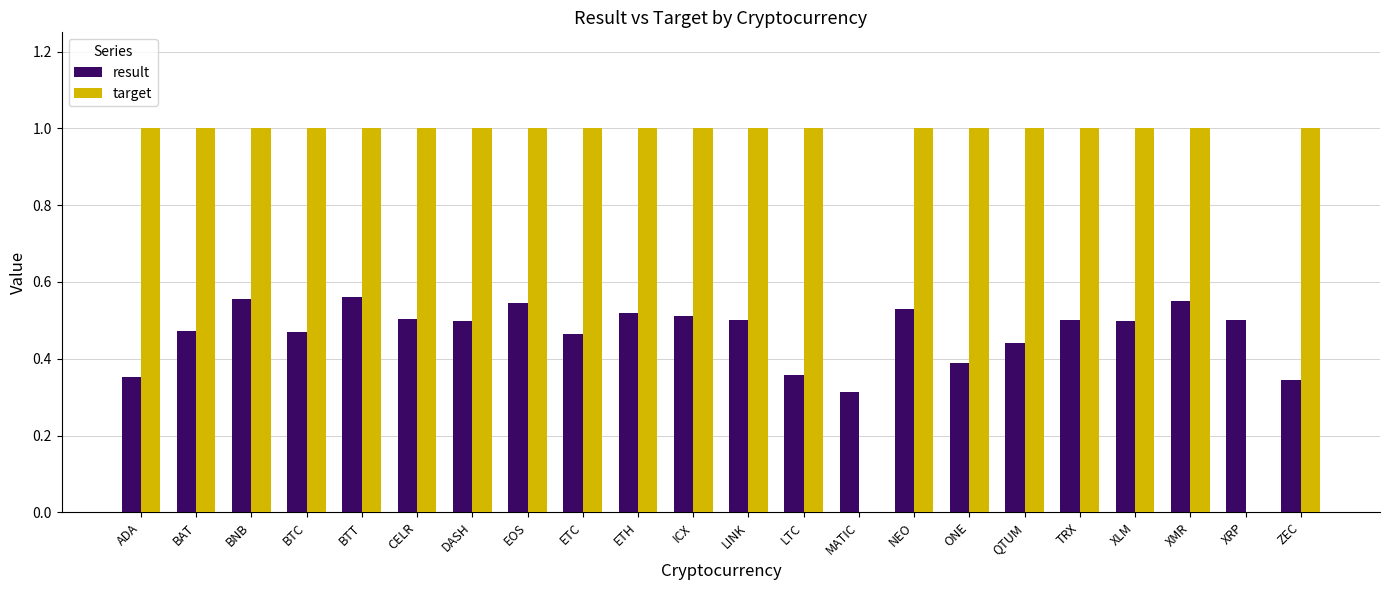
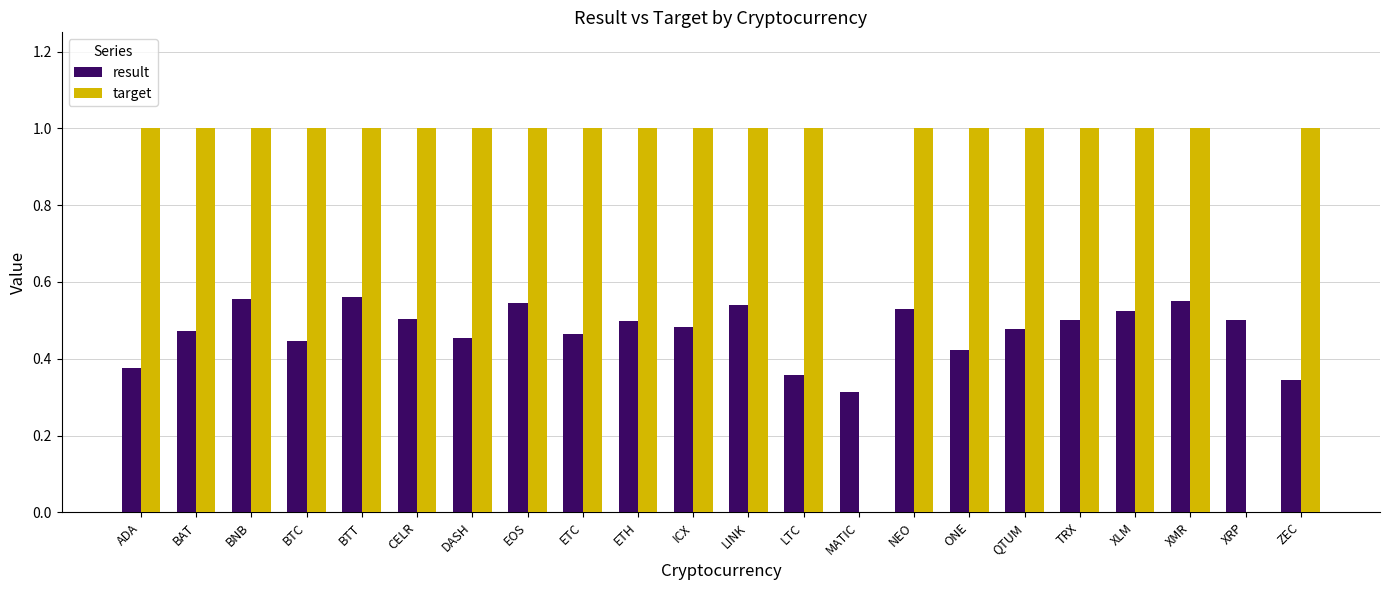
result, ADA: 0.35 -> 0.38
result, BTC: 0.47 -> 0.45
result, DASH: 0.50 -> 0.45
result, ETH: 0.52 -> 0.50
result, ICX: 0.51 -> 0.48
result, LINK: 0.50 -> 0.54
result, ONE: 0.39 -> 0.42
result, QTUM: 0.44 -> 0.48
result, XLM: 0.50 -> 0.52
